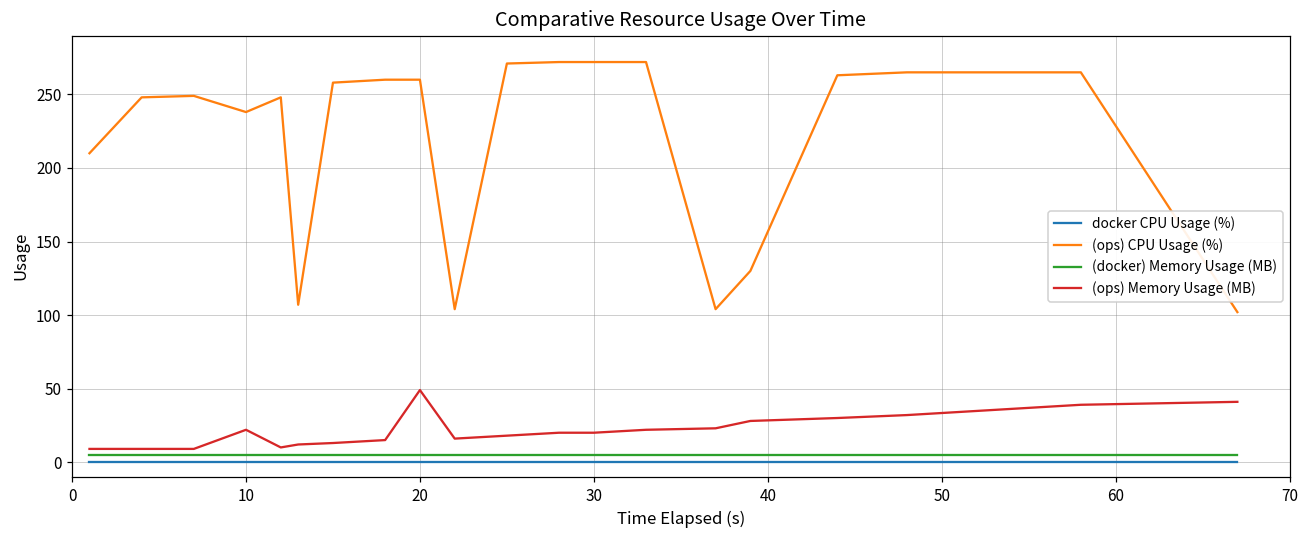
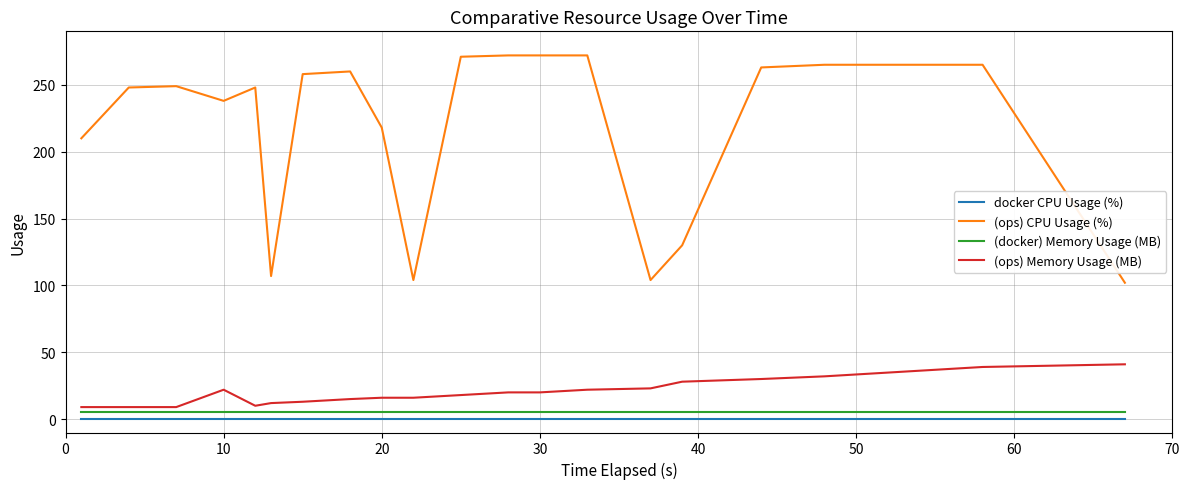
(ops) CPU Usage (%), 20: 260 -> 218
(ops) Memory Usage (MB), 20: 49 -> 16
